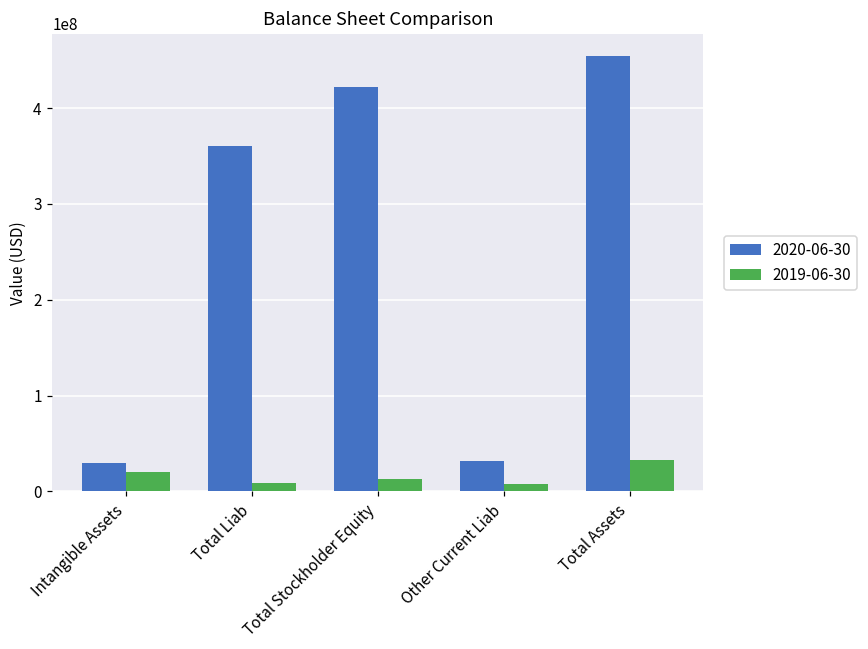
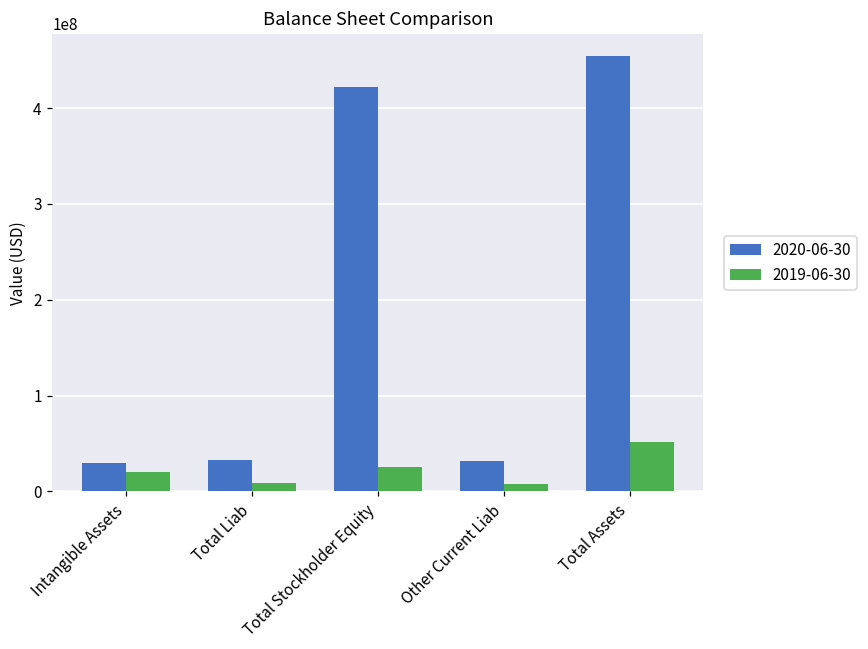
2020-06-30, Total Liab: 360000000 -> 30000000
2019-06-30, Total Stockholder Equity: 10000000 -> 30000000
2019-06-30, Total Assets: 30000000 -> 50000000
